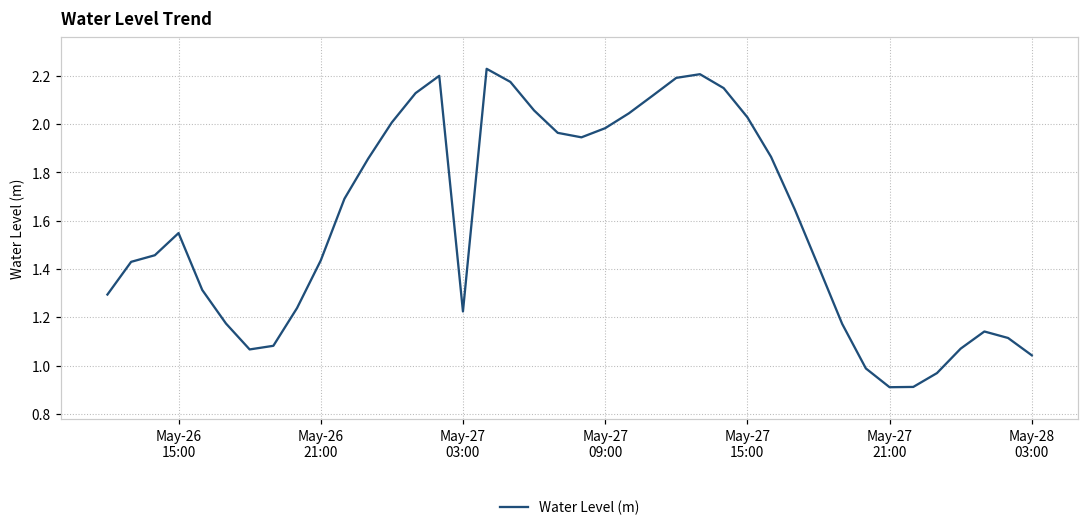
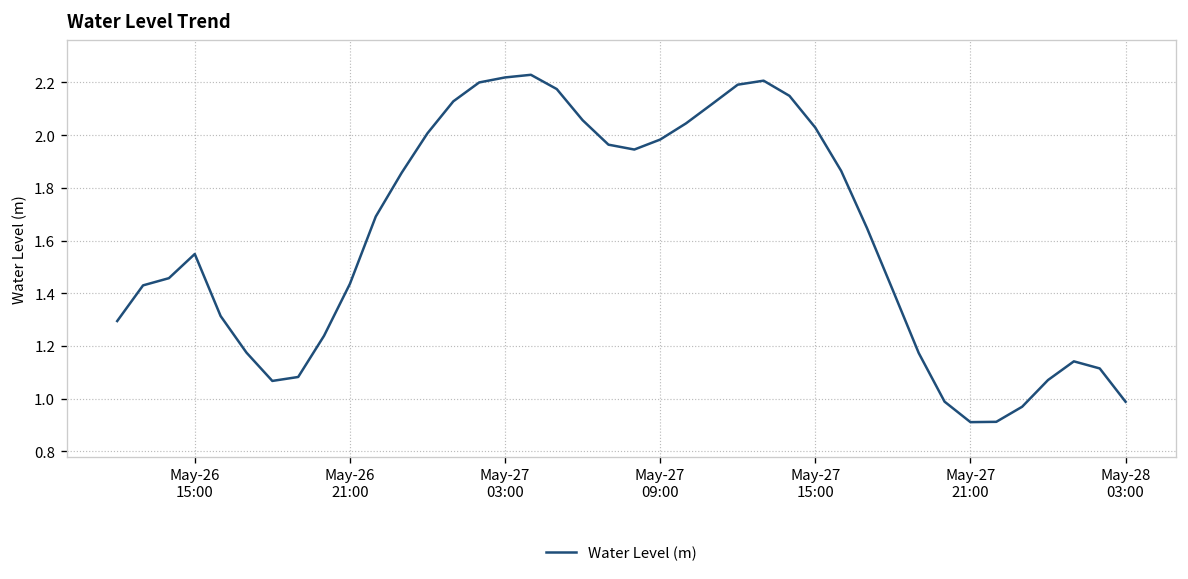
May-27 03:00: 1.22 -> 2.22
May-28 03:00: 1.04 -> 0.99
